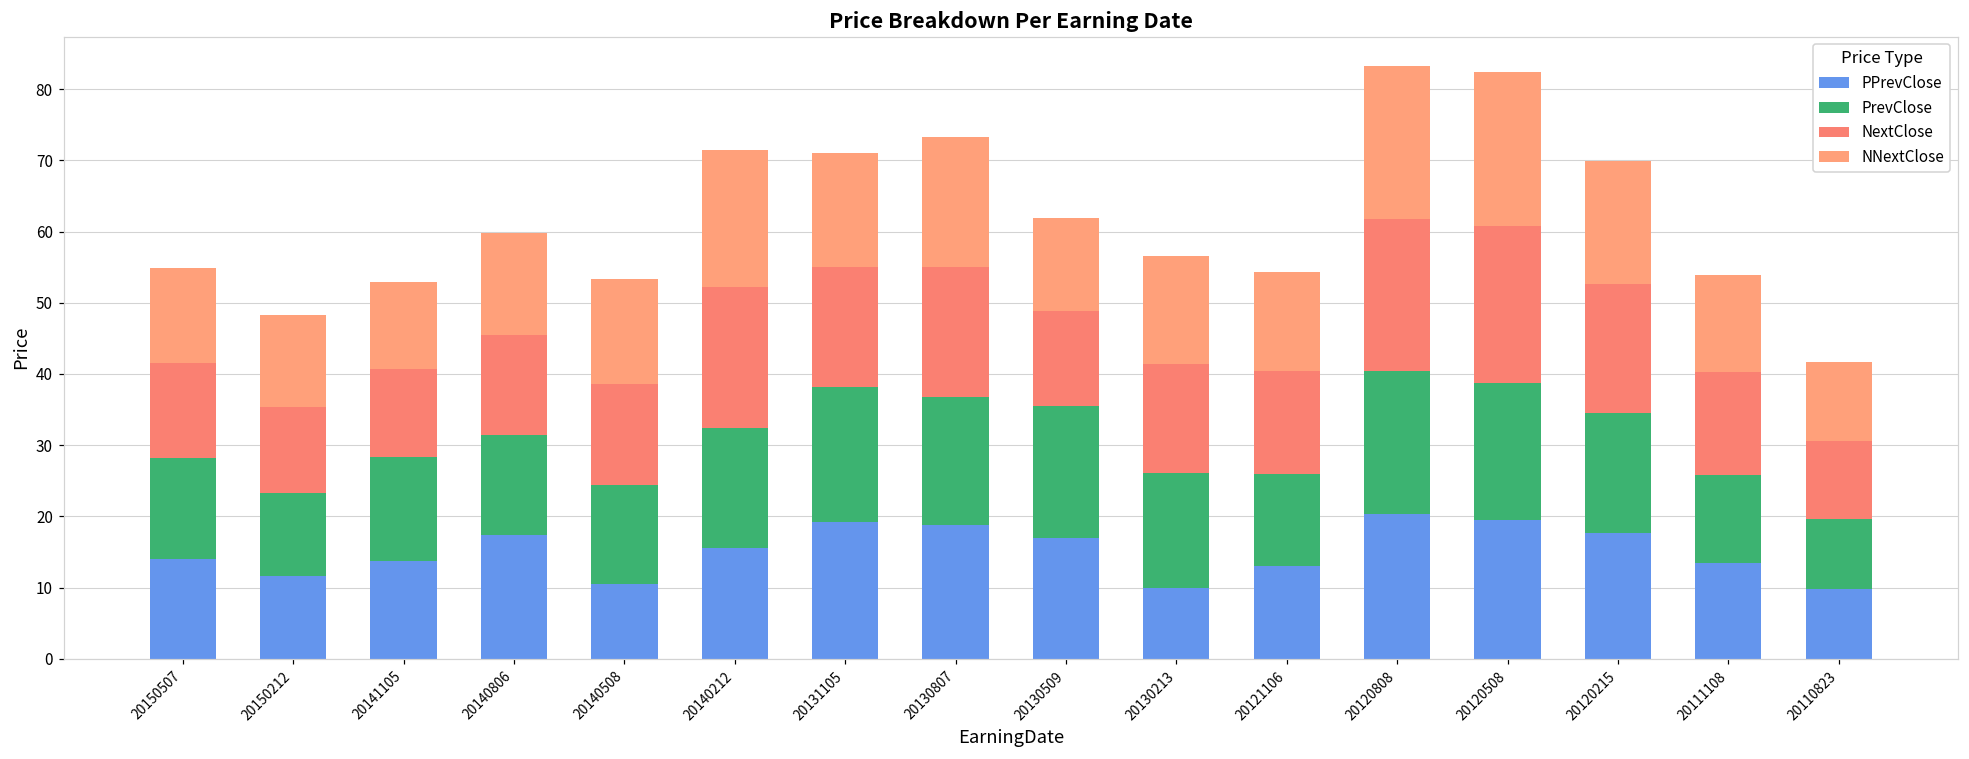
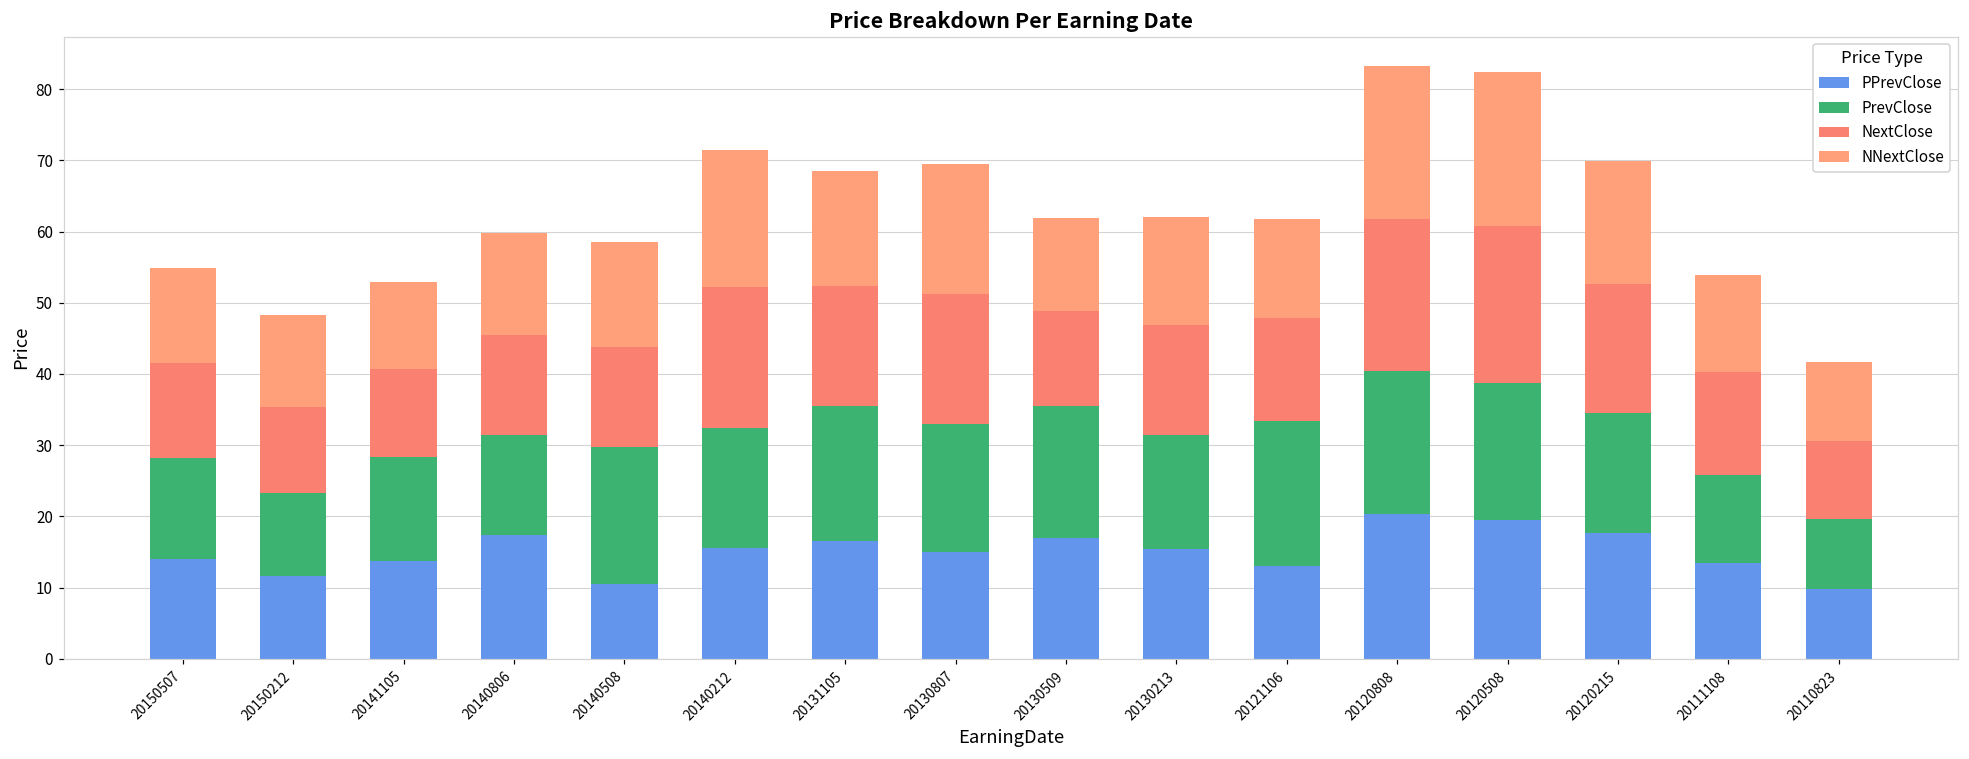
PrevClose, 20140508: 14 -> 19
PPrevClose, 20131105: 19 -> 17
PPrevClose, 20130807: 19 -> 15
PPrevClose, 20130213: 10 -> 15
PrevClose, 20121106: 13 -> 20
